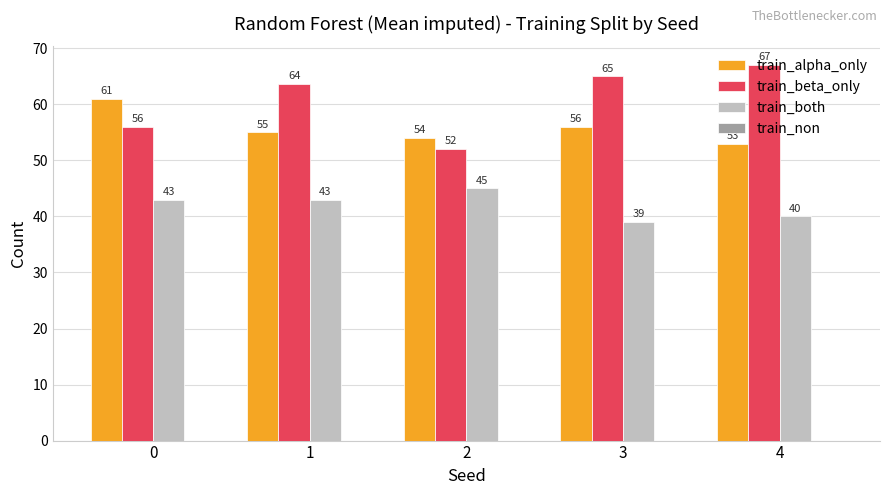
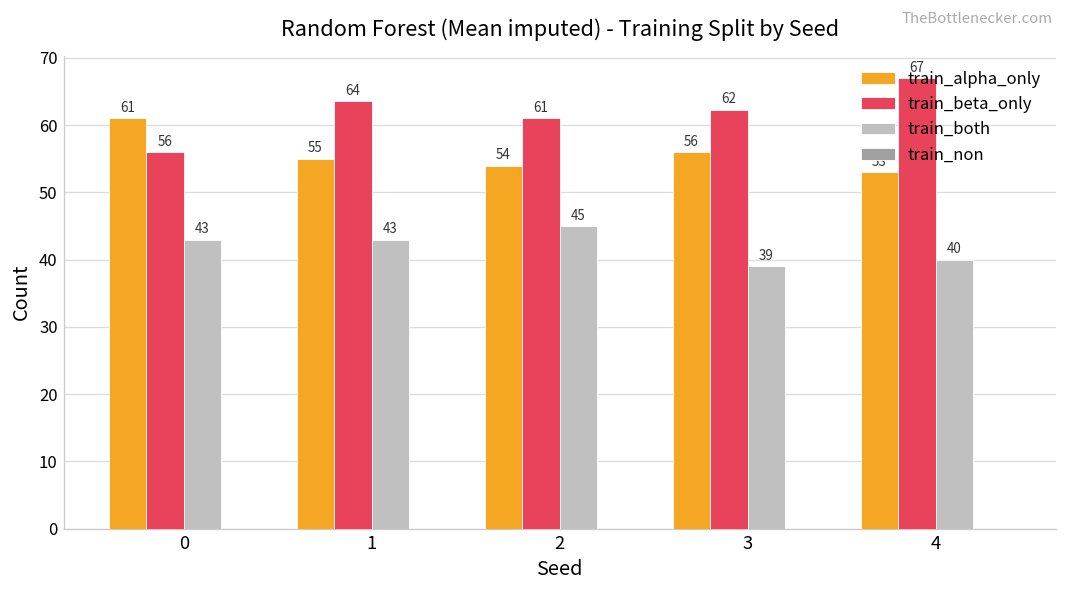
train_beta_only, 2: 52 -> 61
train_beta_only, 3: 65 -> 62
